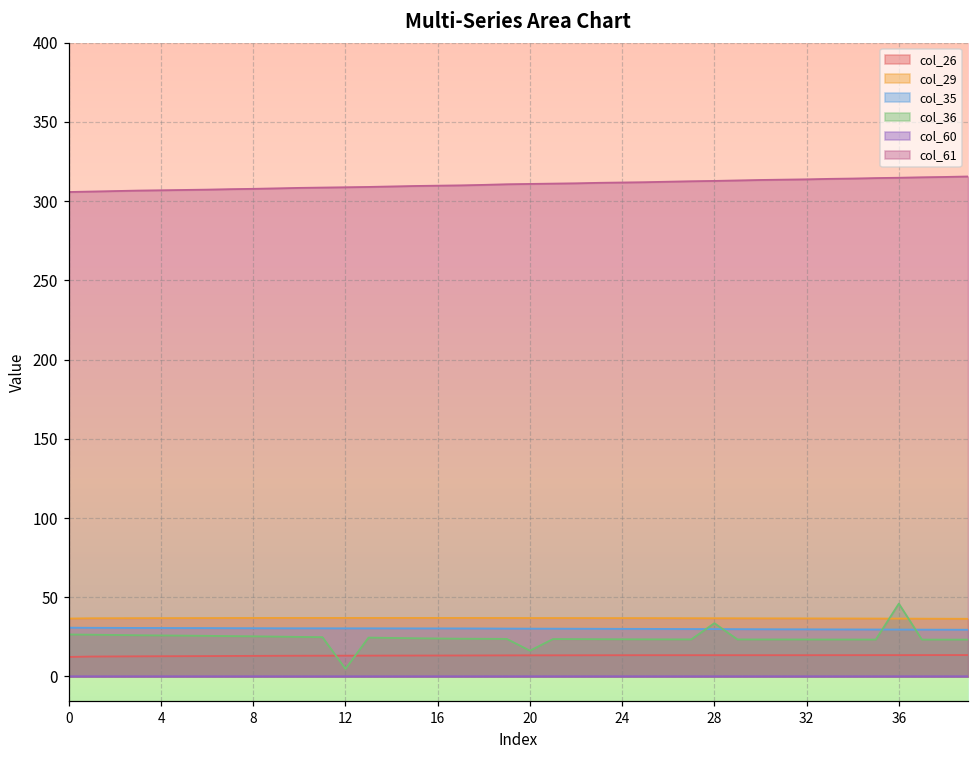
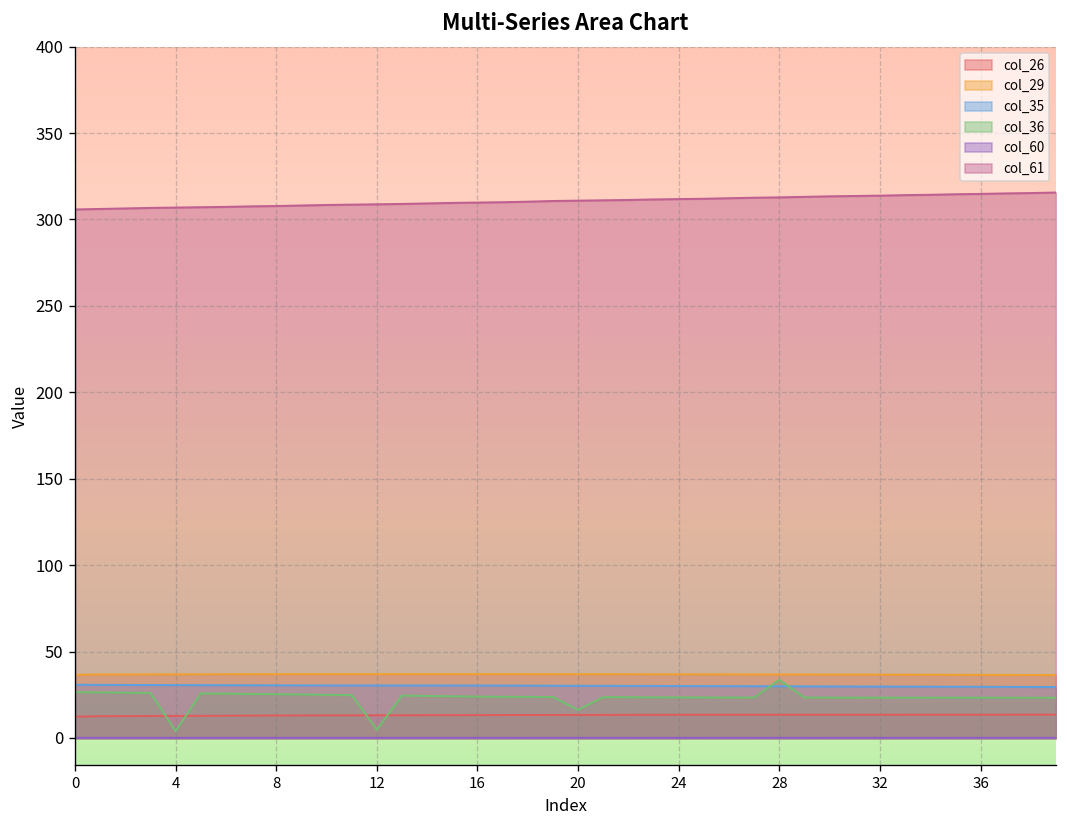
col_36, 4: 26 -> 4
col_36, 36: 46 -> 23
